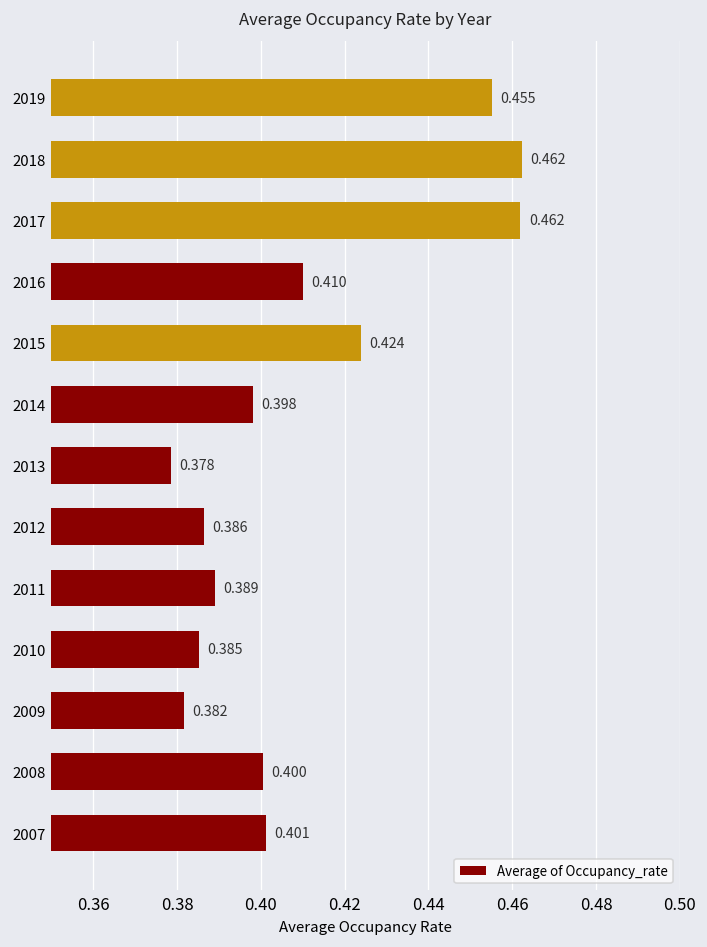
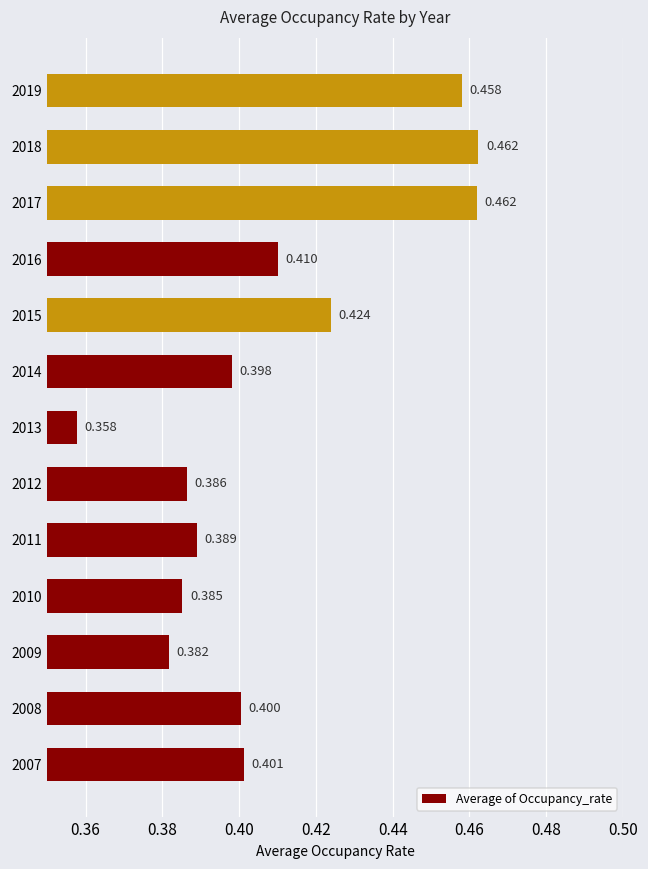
2019: 0.455 -> 0.458
2013: 0.378 -> 0.358
